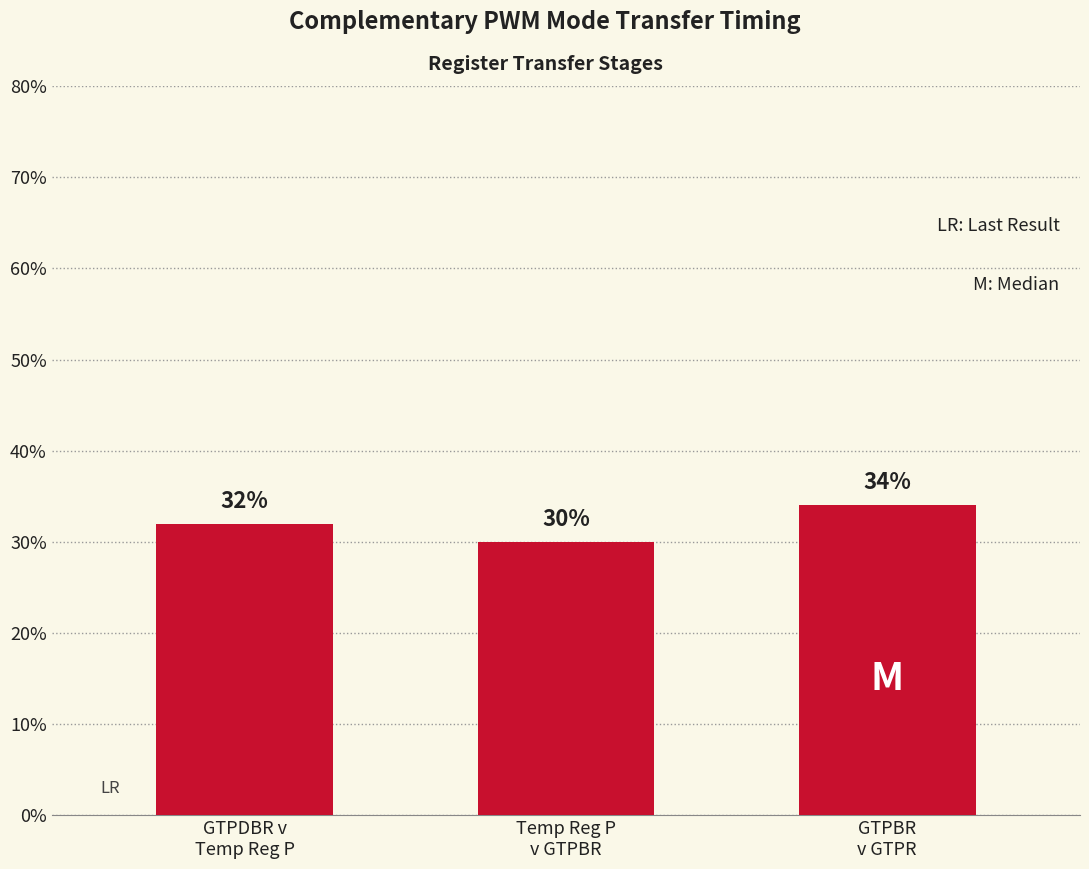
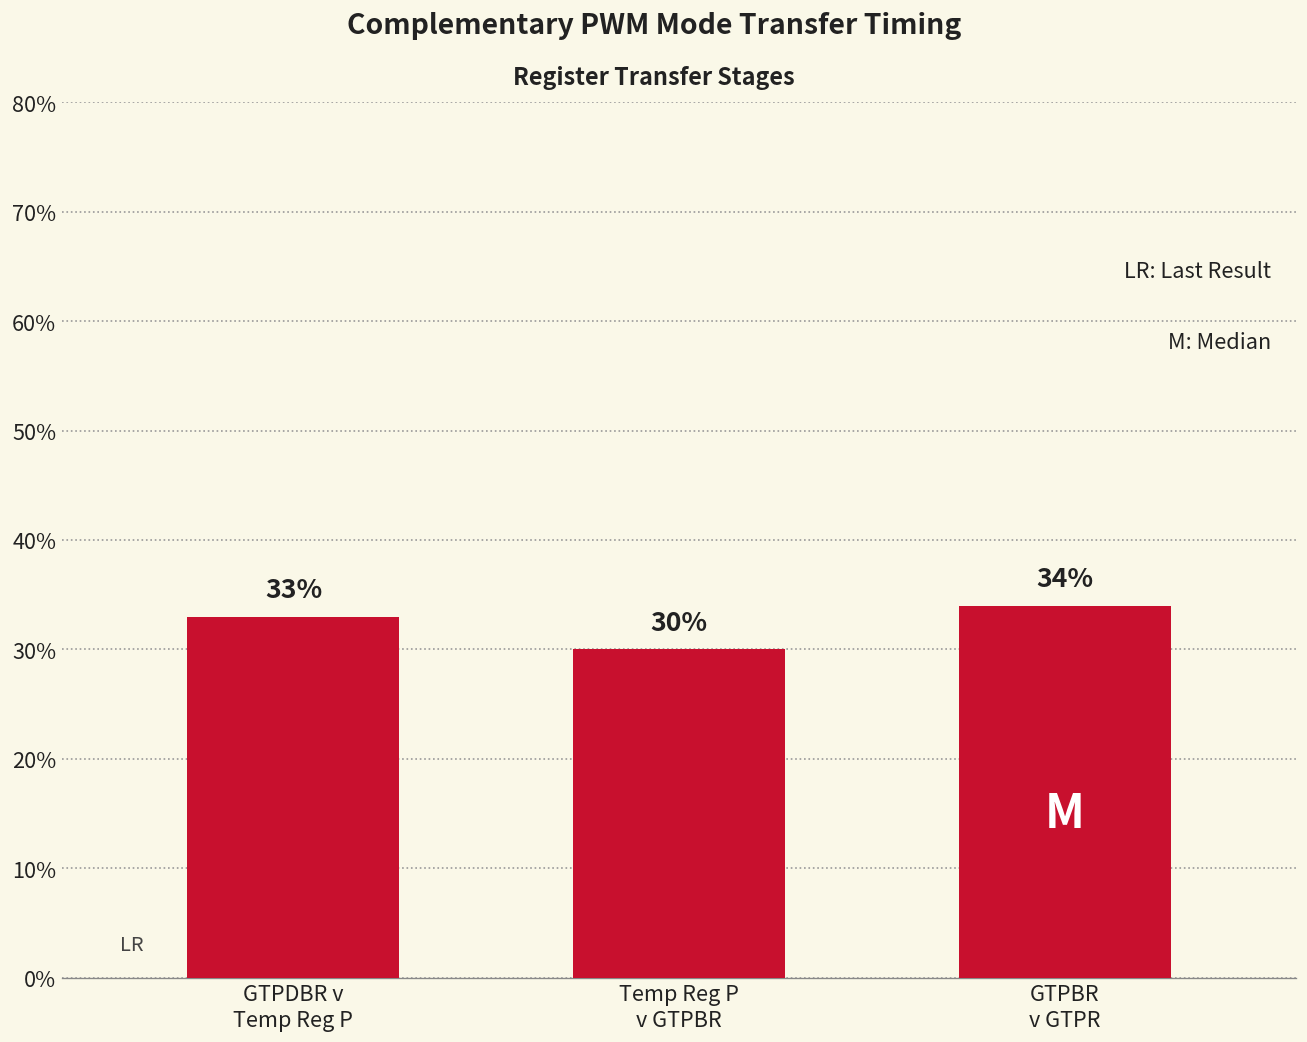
GTPDBR v Temp Reg P: 32% -> 33%
